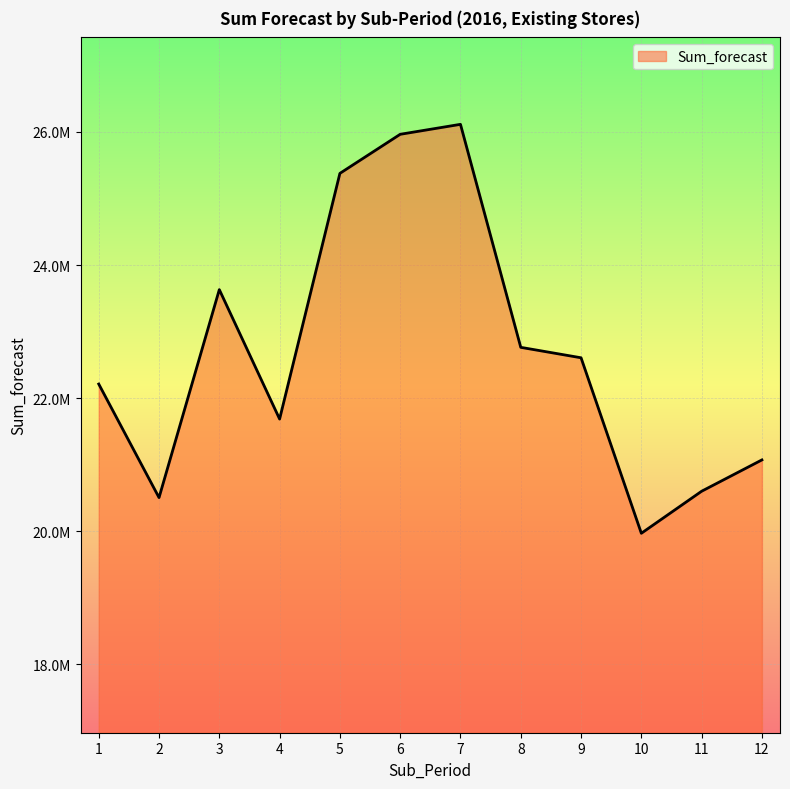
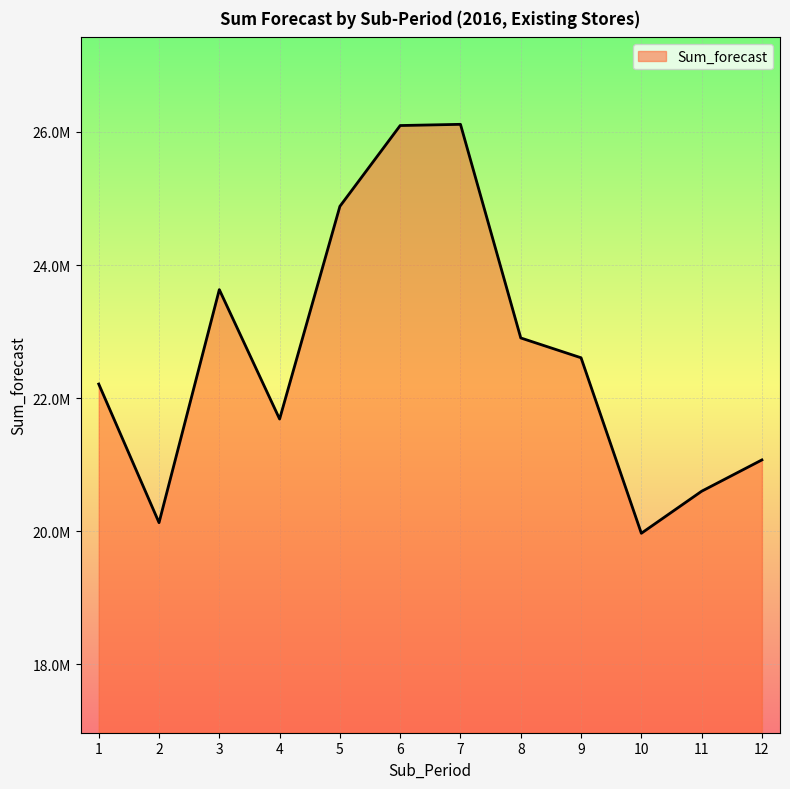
2: 20500000 -> 20100000
5: 25400000 -> 24900000
6: 26000000 -> 26100000
8: 22800000 -> 22900000
